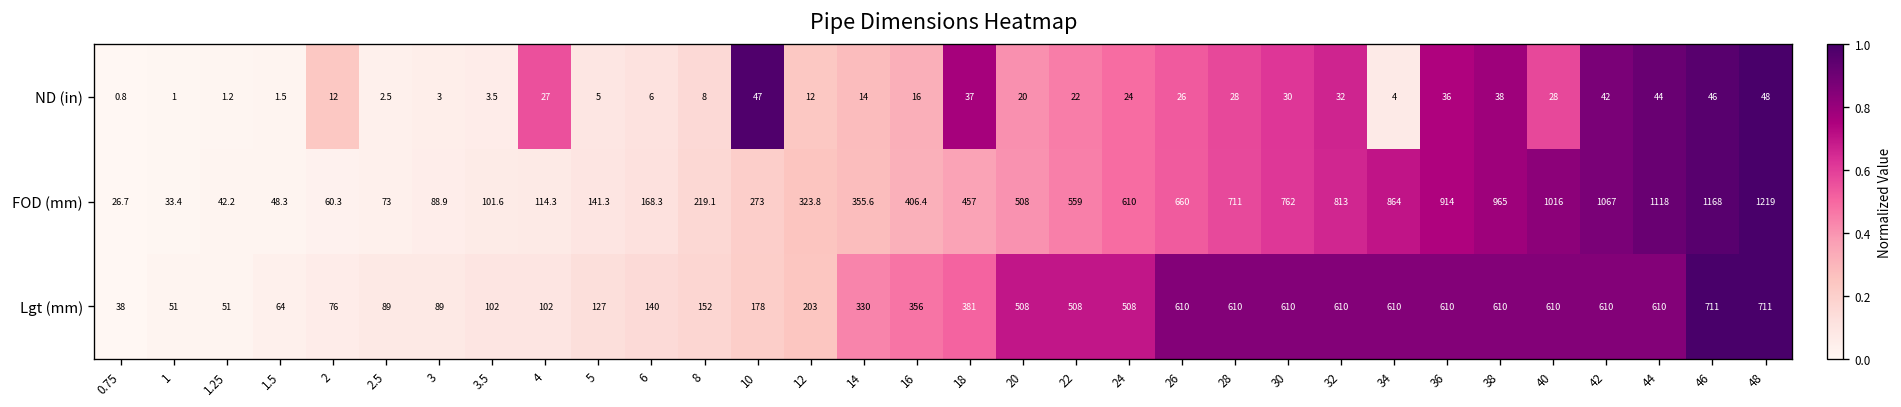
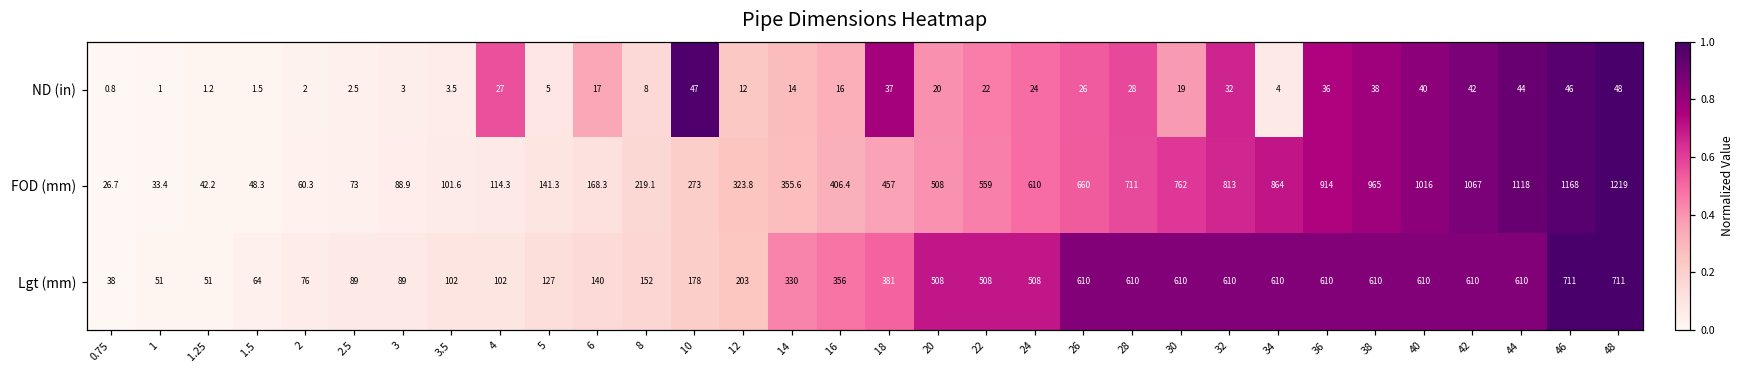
ND (in), 2: 12 -> 2
ND (in), 6: 6 -> 17
ND (in), 30: 30 -> 19
ND (in), 40: 28 -> 40
